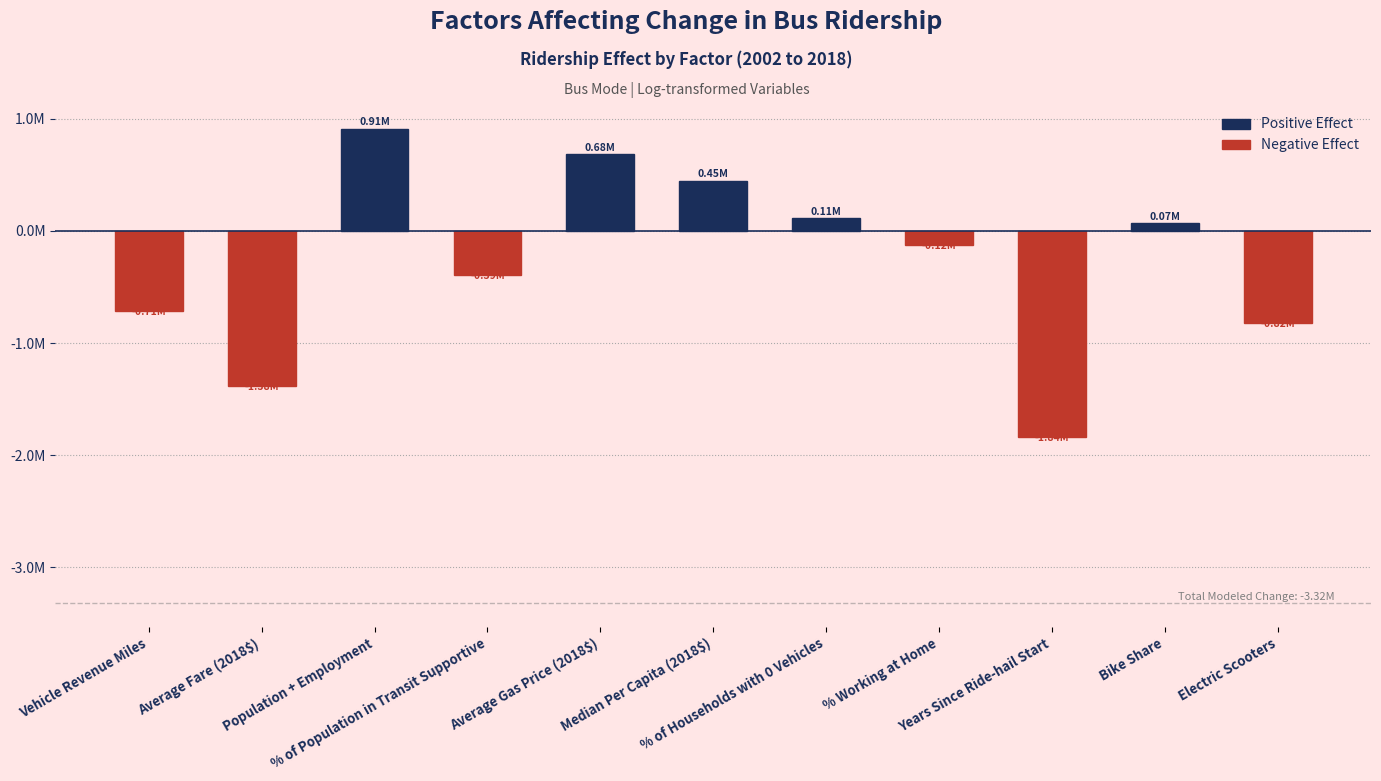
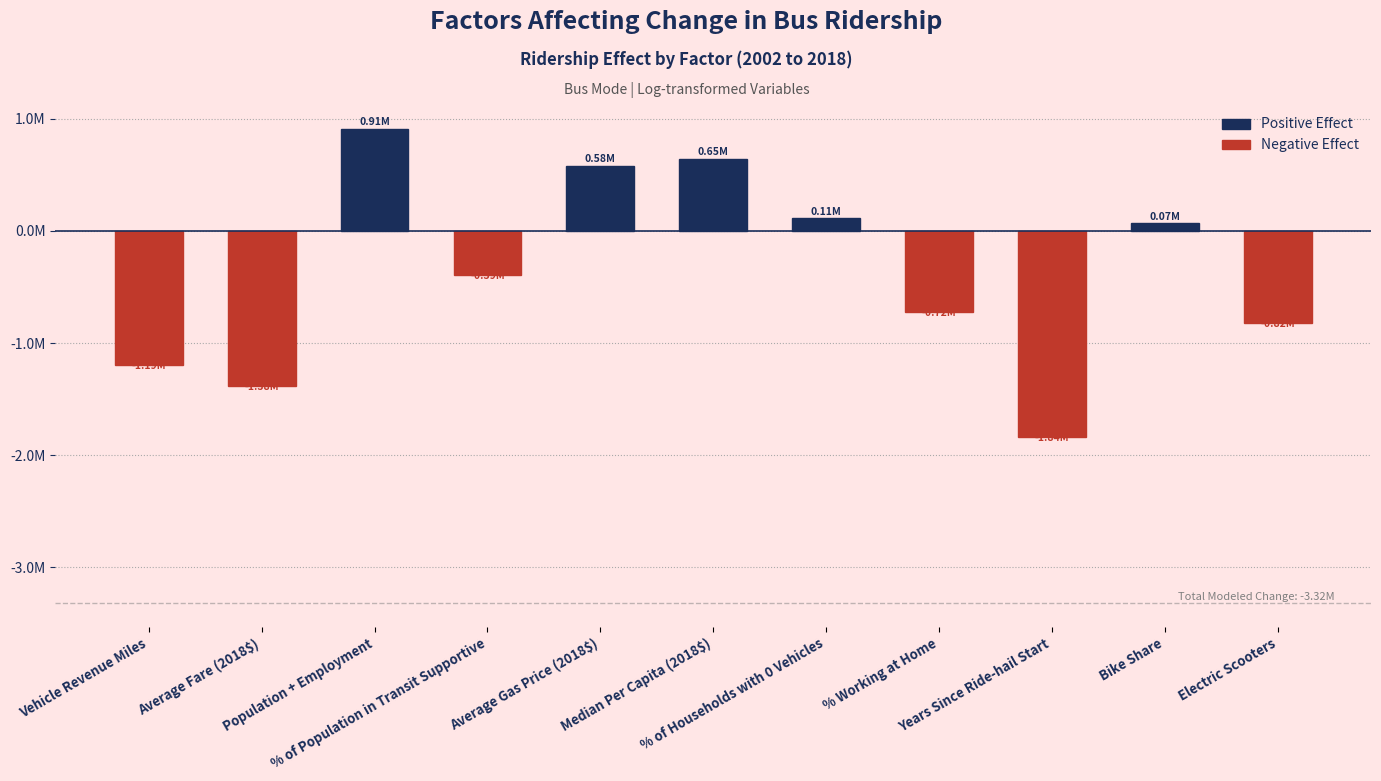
Vehicle Revenue Miles: -710000 -> -1190000
Average Gas Price (2018$): 0.68M -> 0.58M
Median Per Capita (2018$): 0.45M -> 0.65M
% Working at Home: -120000 -> -720000
